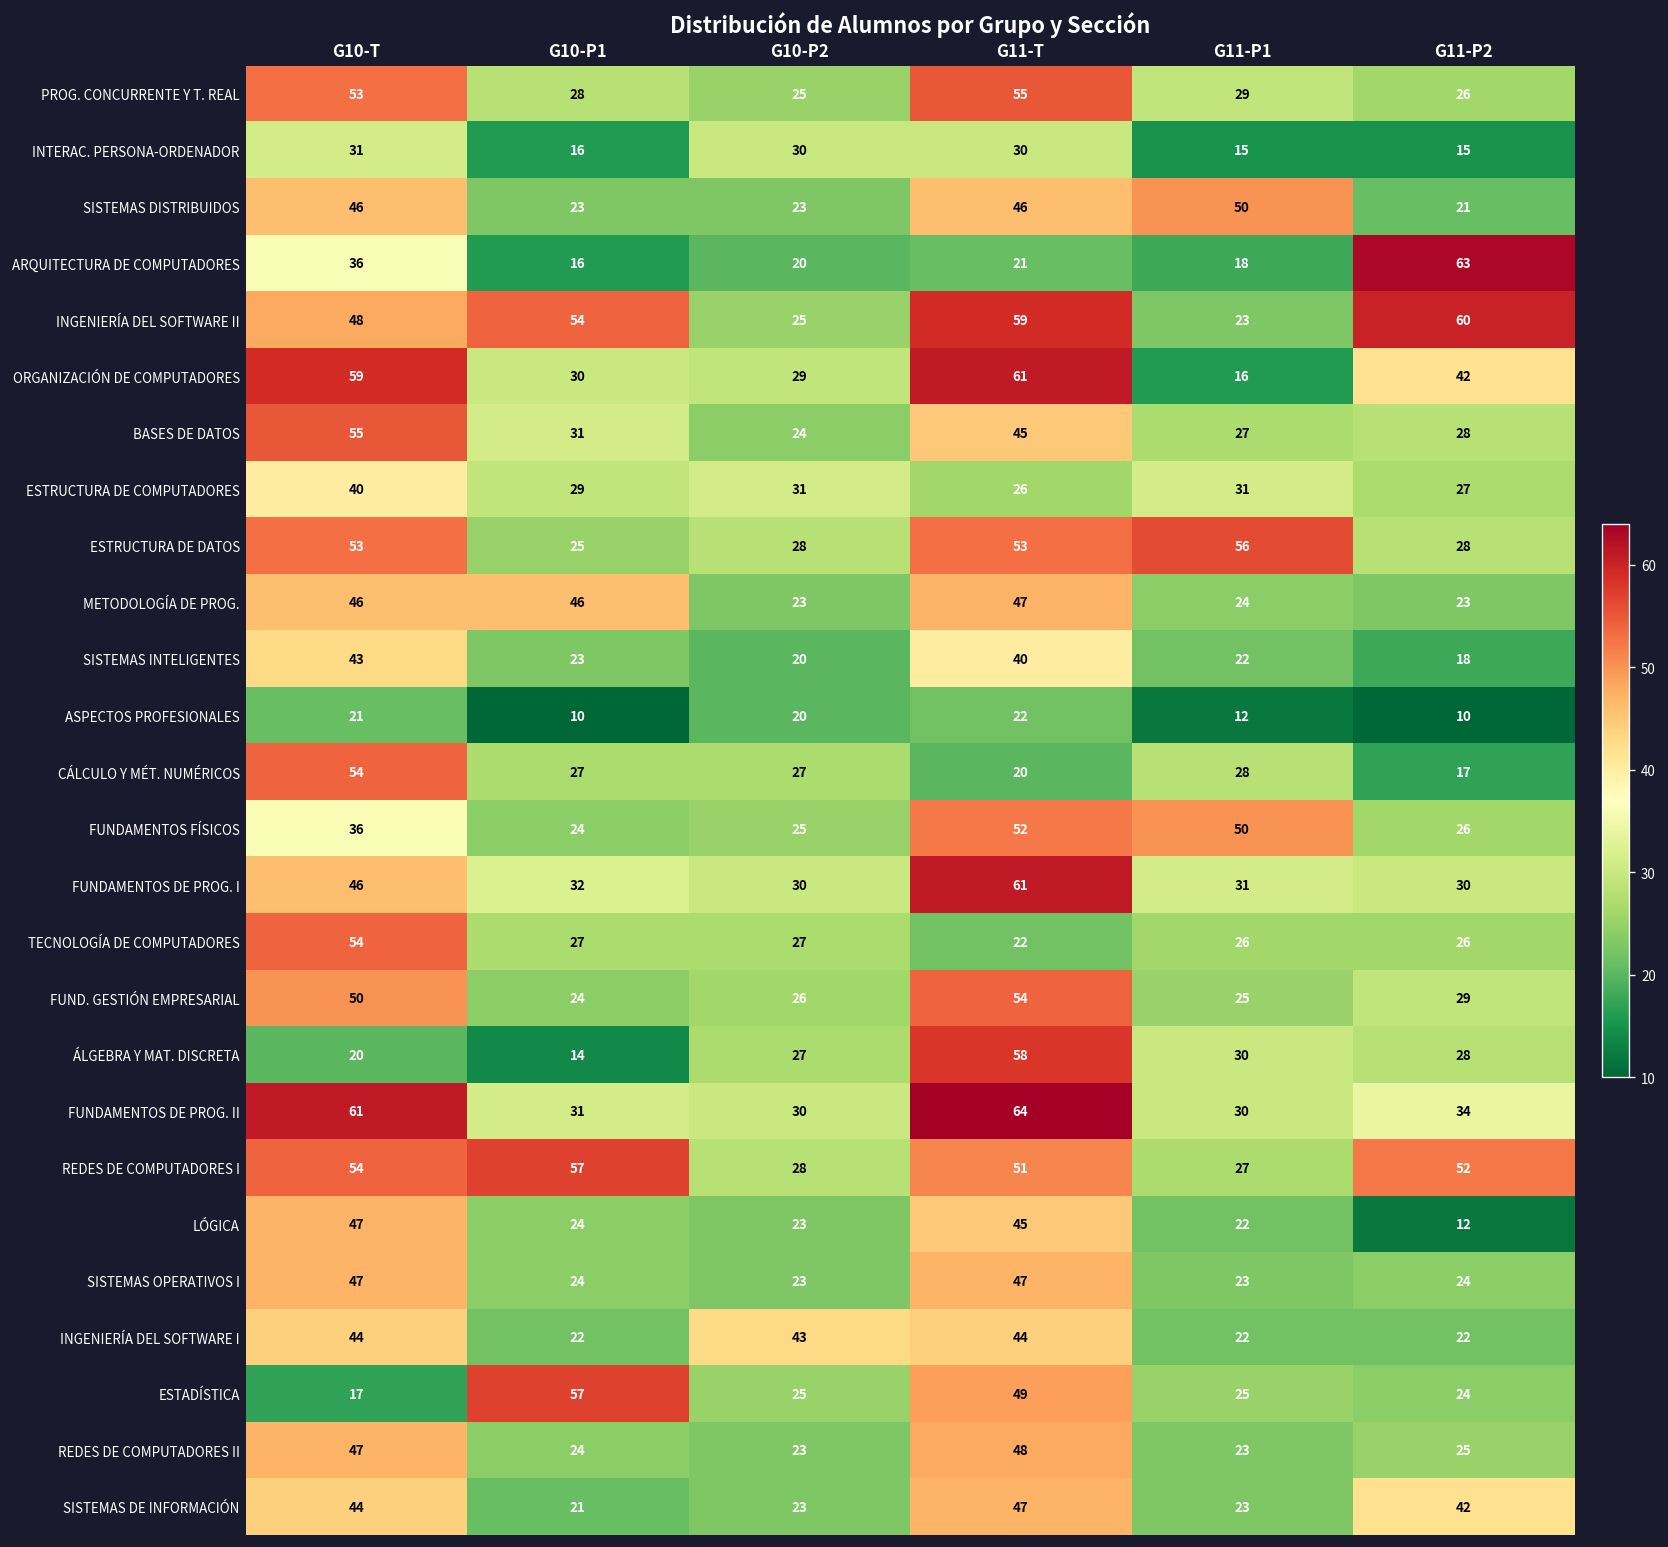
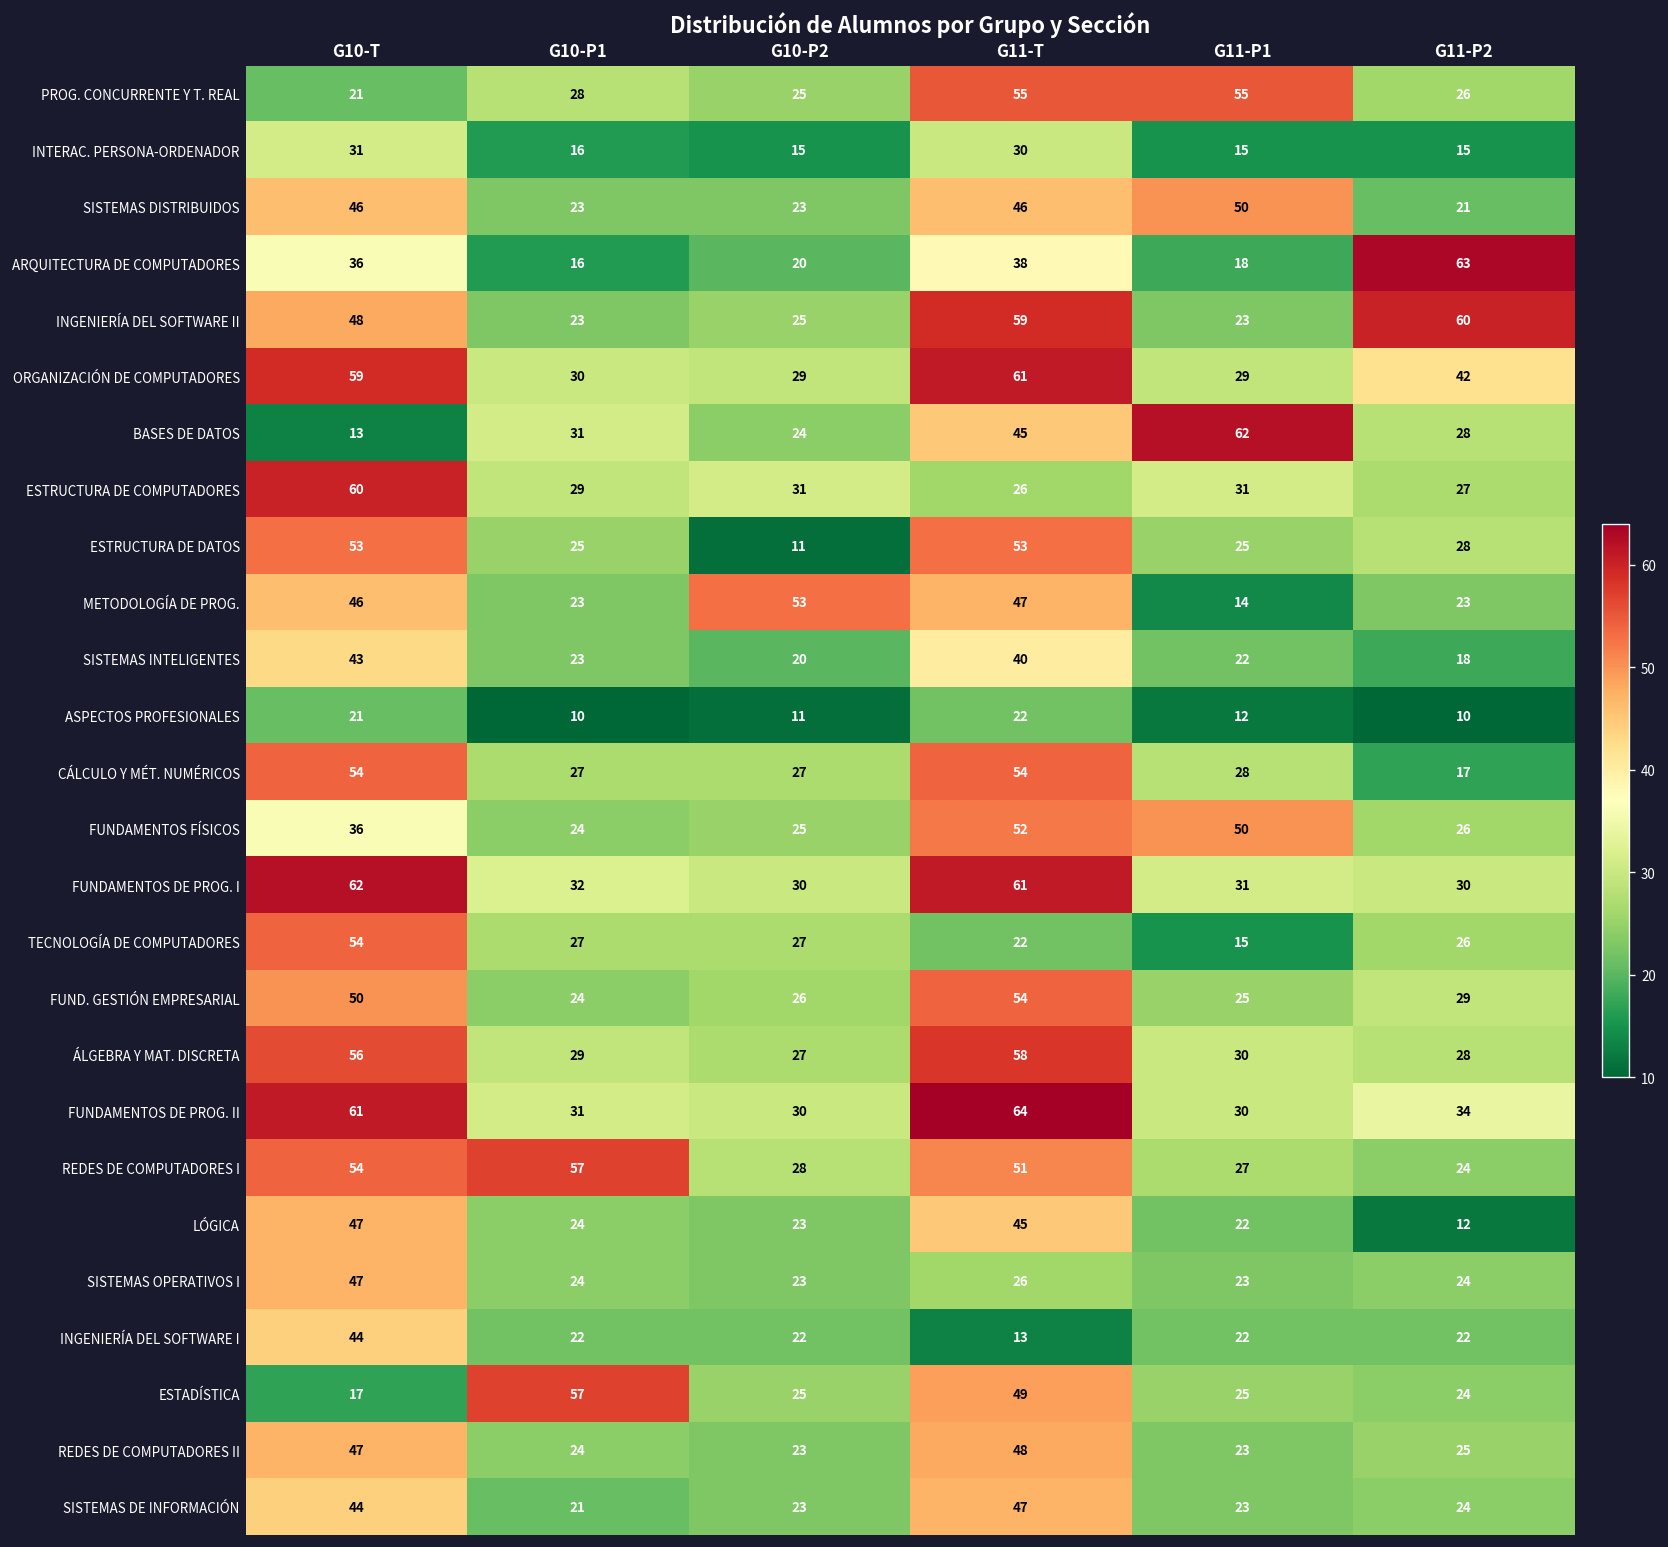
PROG. CONCURRENTE Y T. REAL, G10-T: 53 -> 21
PROG. CONCURRENTE Y T. REAL, G11-P1: 29 -> 55
INTERAC. PERSONA-ORDENADOR, G10-P2: 30 -> 15
ARQUITECTURA DE COMPUTADORES, G11-T: 21 -> 38
INGENIERÍA DEL SOFTWARE II, G10-P1: 54 -> 23
ORGANIZACIÓN DE COMPUTADORES, G11-P1: 16 -> 29
BASES DE DATOS, G10-T: 55 -> 13
BASES DE DATOS, G11-P1: 27 -> 62
ESTRUCTURA DE COMPUTADORES, G10-T: 40 -> 60
ESTRUCTURA DE DATOS, G10-P2: 28 -> 11
ESTRUCTURA DE DATOS, G11-P1: 56 -> 25
METODOLOGÍA DE PROG., G10-P1: 46 -> 23
METODOLOGÍA DE PROG., G10-P2: 23 -> 53
METODOLOGÍA DE PROG., G11-P1: 24 -> 14
ASPECTOS PROFESIONALES, G10-P2: 20 -> 11
CÁLCULO Y MÉT. NUMÉRICOS, G11-T: 20 -> 54
FUNDAMENTOS DE PROG. I, G10-T: 46 -> 62
TECNOLOGÍA DE COMPUTADORES, G11-P1: 26 -> 15
ÁLGEBRA Y MAT. DISCRETA, G10-T: 20 -> 56
ÁLGEBRA Y MAT. DISCRETA, G10-P1: 14 -> 29
REDES DE COMPUTADORES I, G11-P2: 52 -> 24
SISTEMAS OPERATIVOS I, G11-T: 47 -> 26
INGENIERÍA DEL SOFTWARE I, G10-P2: 43 -> 22
INGENIERÍA DEL SOFTWARE I, G11-T: 44 -> 13
SISTEMAS DE INFORMACIÓN, G11-P2: 42 -> 24
